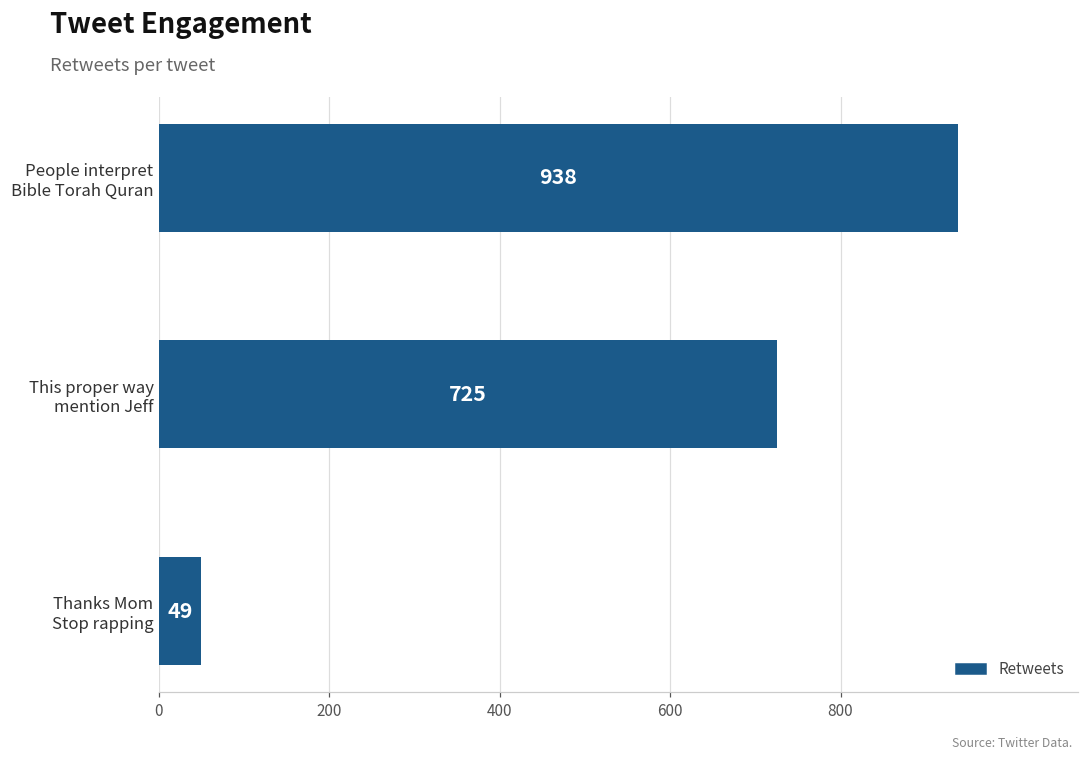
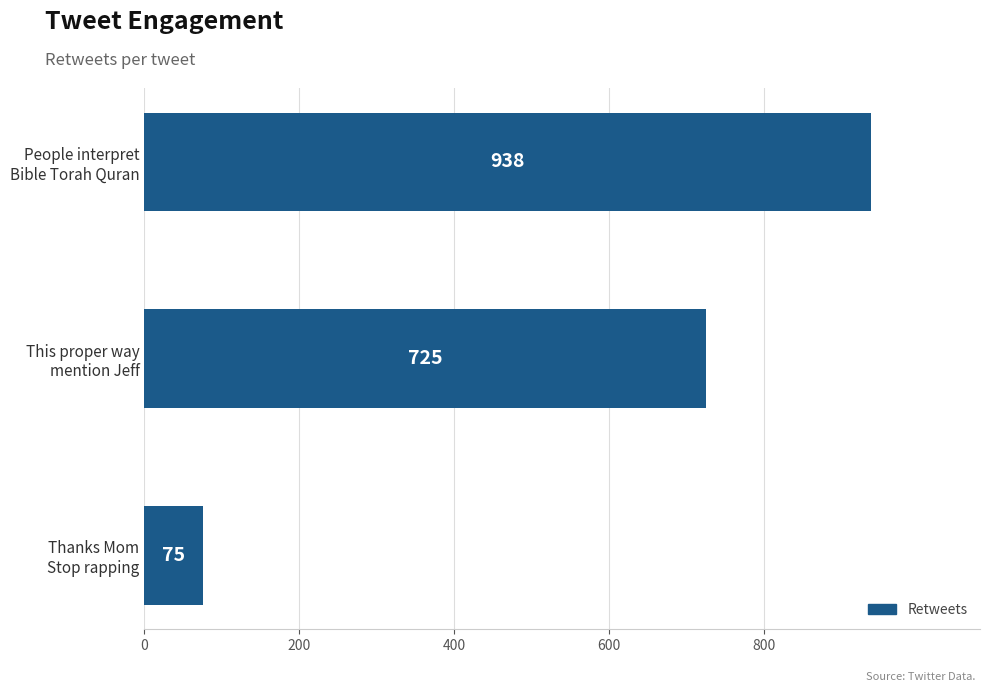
Thanks Mom Stop rapping: 49 -> 75
